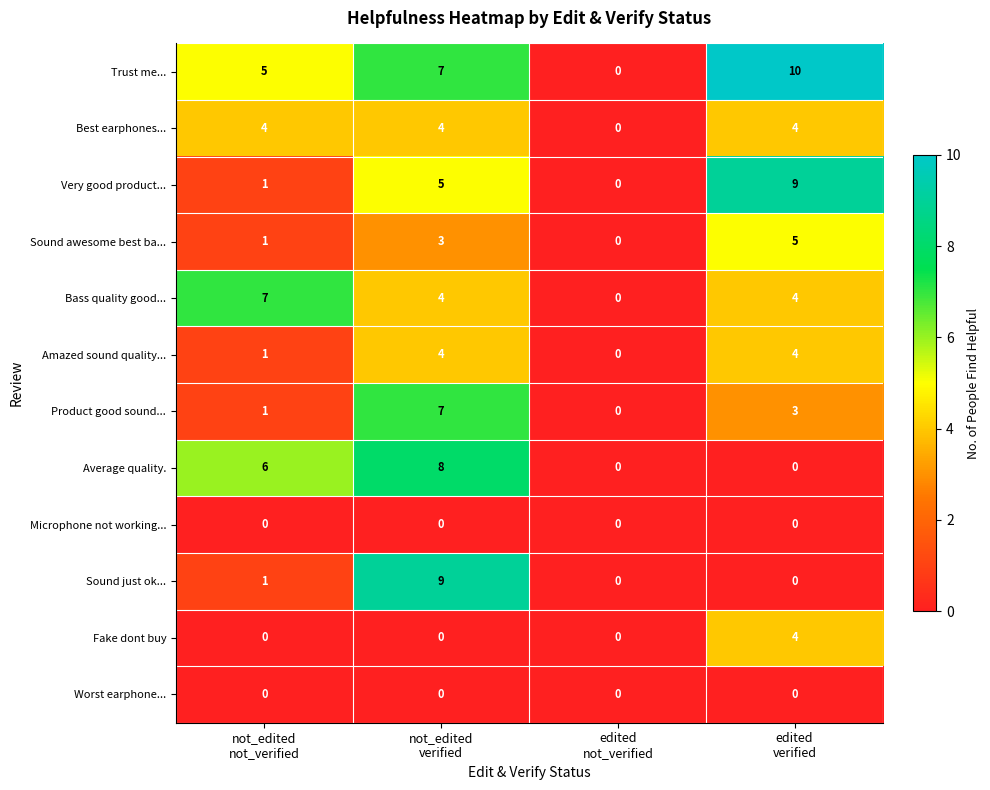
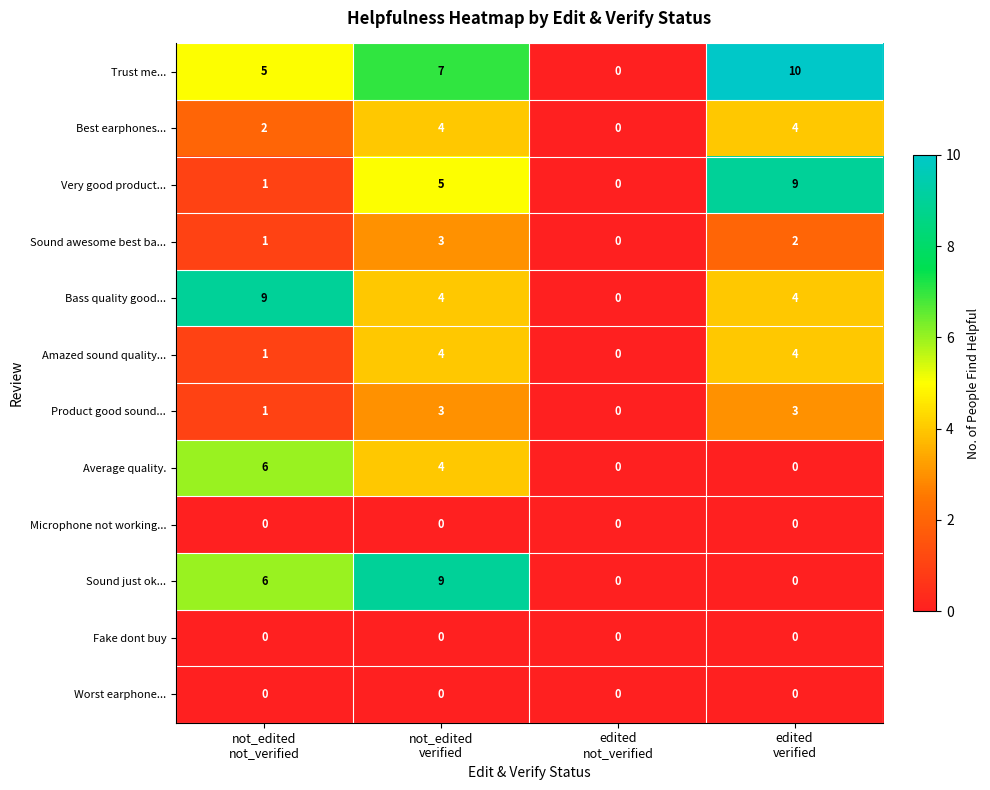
Best earphones..., not_edited not_verified: 4 -> 2
Sound awesome best ba..., edited verified: 5 -> 2
Bass quality good..., not_edited not_verified: 7 -> 9
Product good sound..., not_edited verified: 7 -> 3
Average quality., not_edited verified: 8 -> 4
Sound just ok..., not_edited not_verified: 1 -> 6
Fake dont buy, edited verified: 4 -> 0
